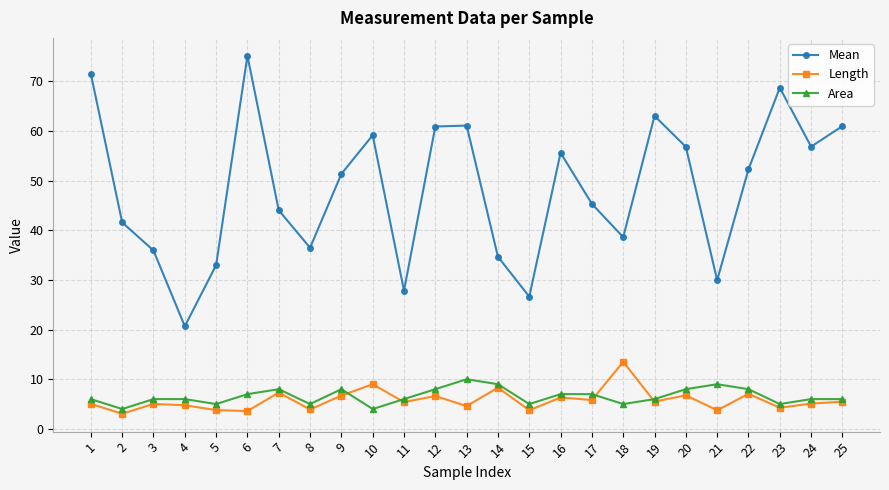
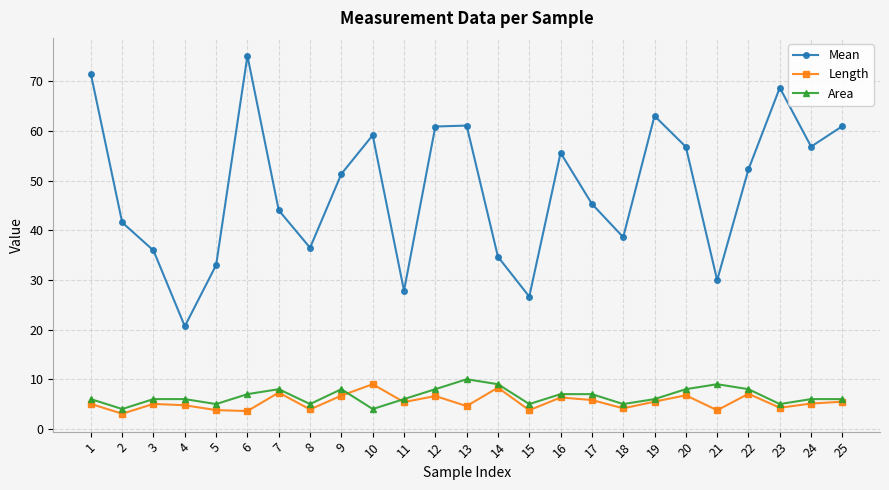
Length, 18: 14 -> 4
